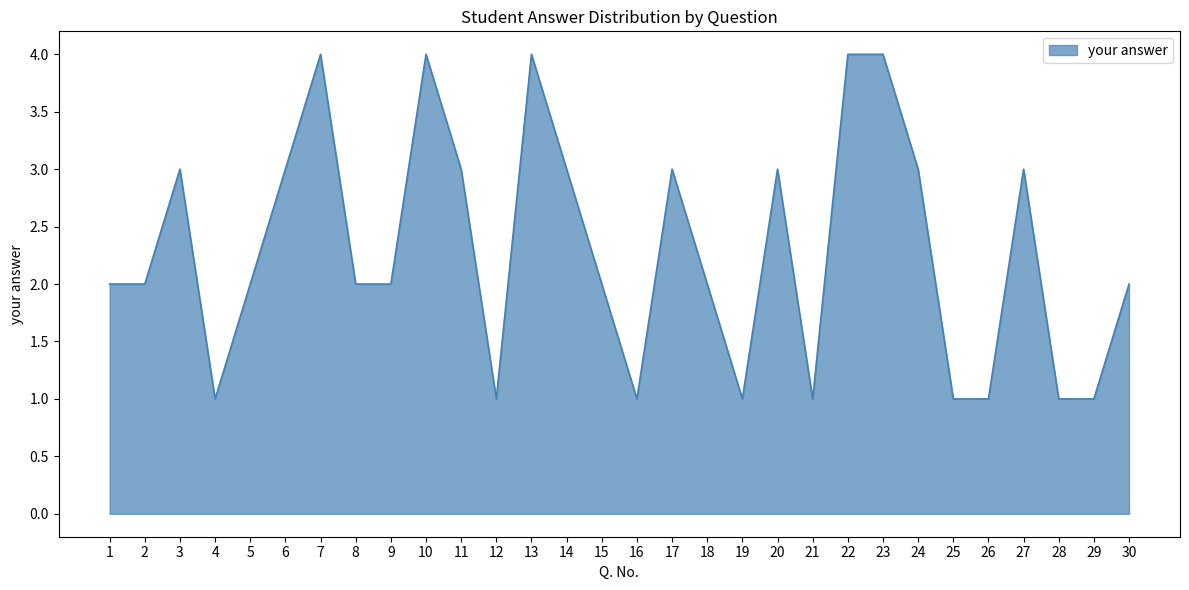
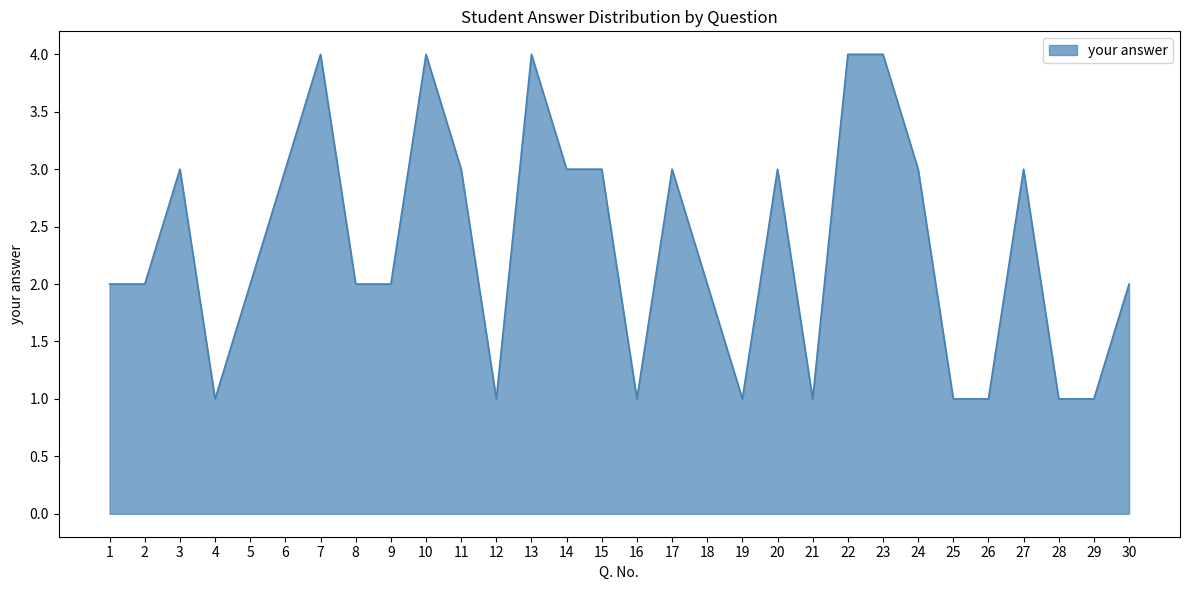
15: 2 -> 3
